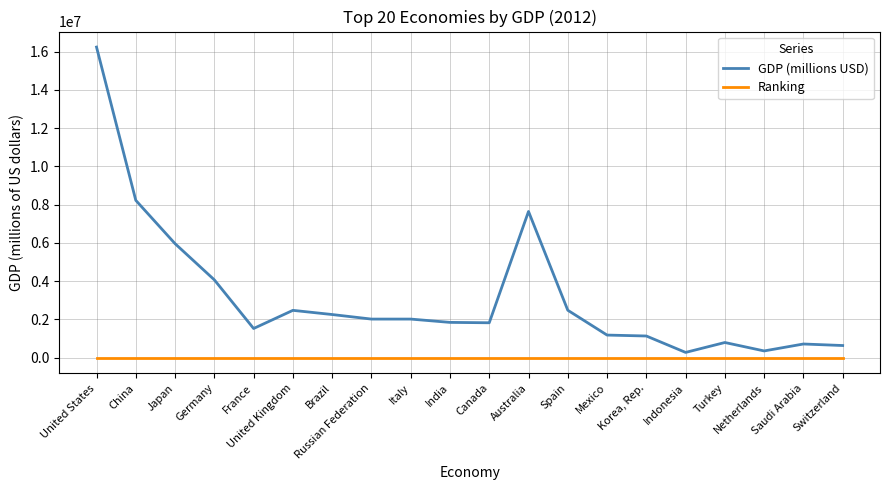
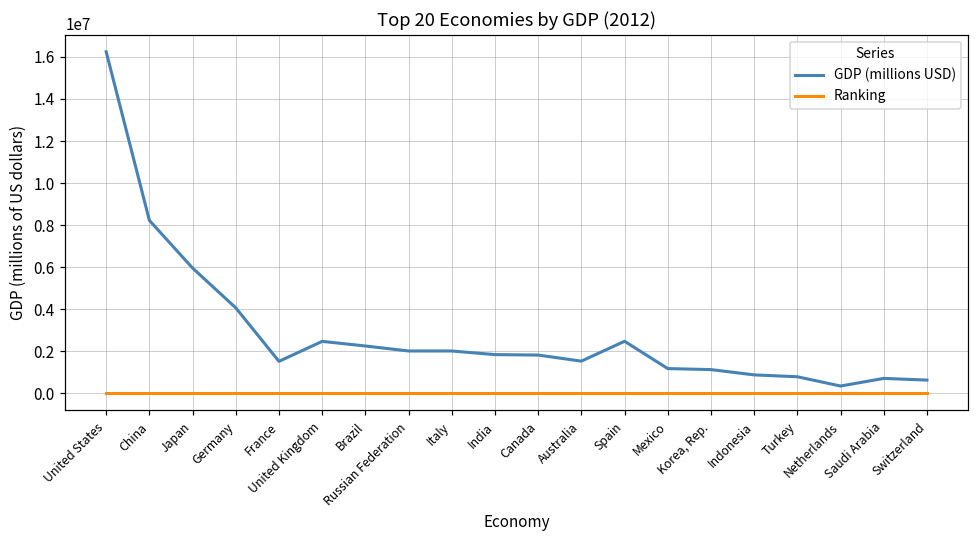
GDP (millions USD), Australia: 7600000 -> 1500000
GDP (millions USD), Indonesia: 300000 -> 900000
